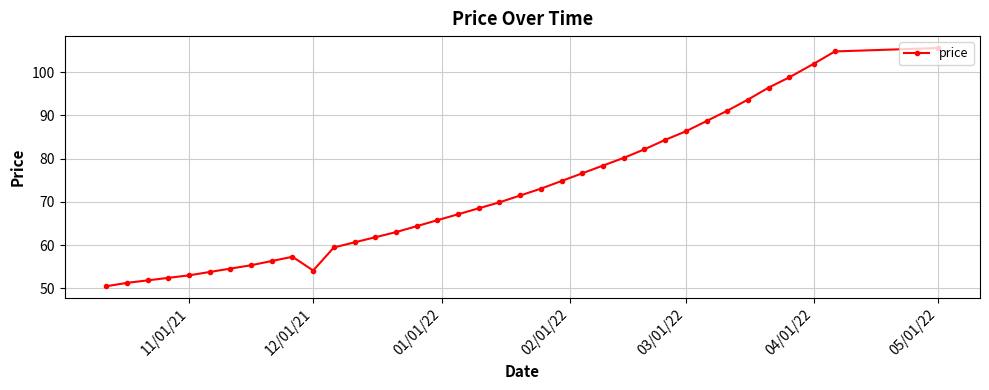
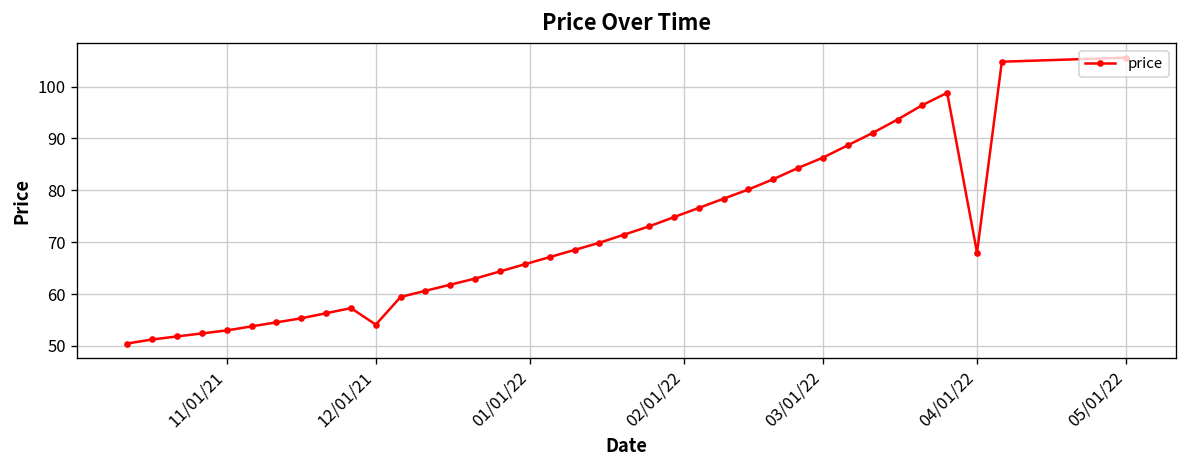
04/01/22: 102 -> 68
